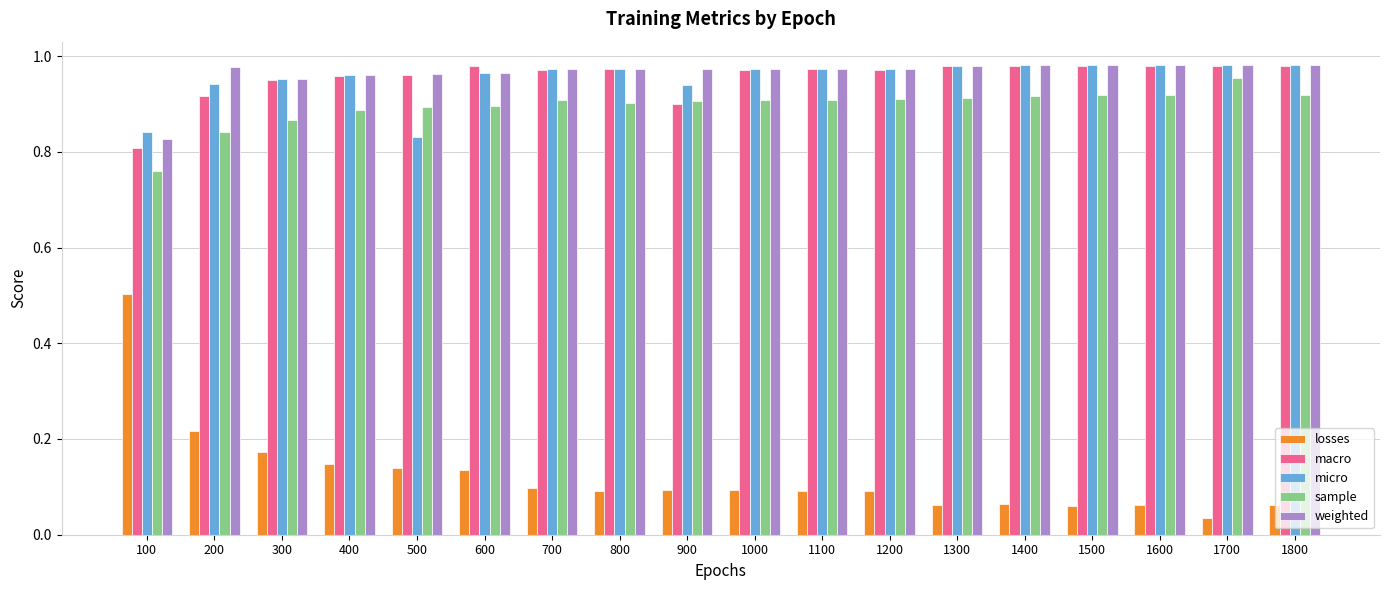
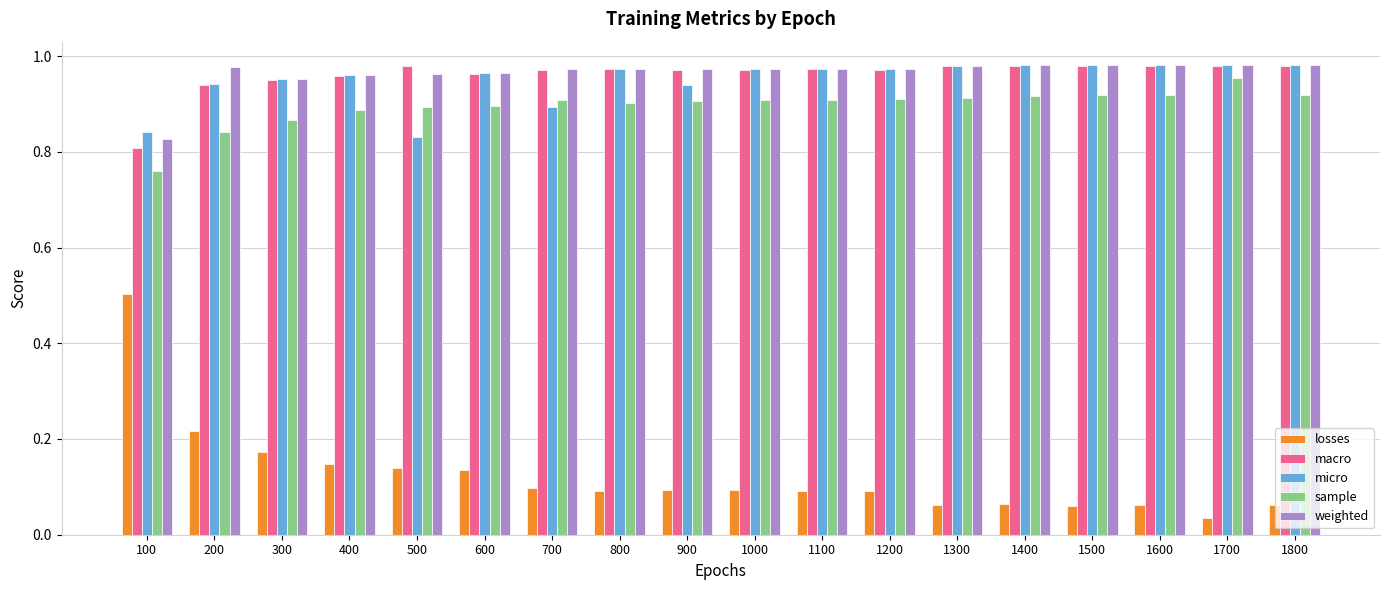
macro, 200: 0.92 -> 0.94
macro, 500: 0.96 -> 0.98
macro, 600: 0.98 -> 0.96
micro, 700: 0.97 -> 0.89
macro, 900: 0.90 -> 0.97
